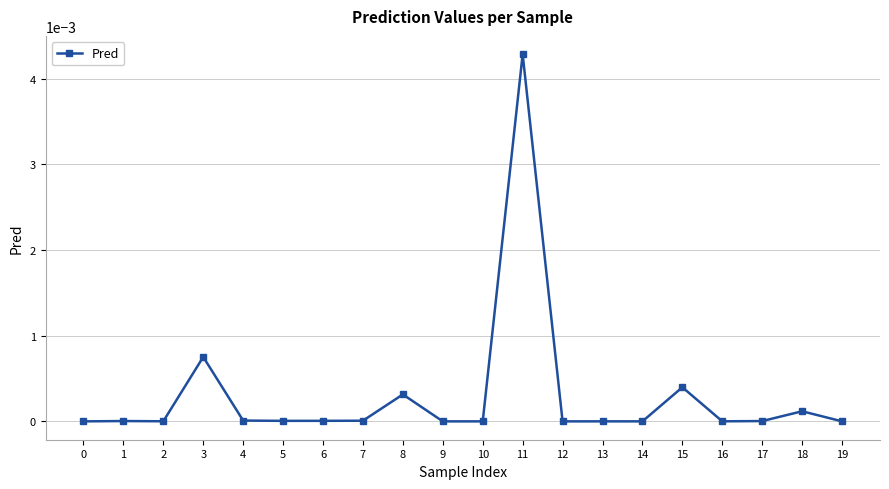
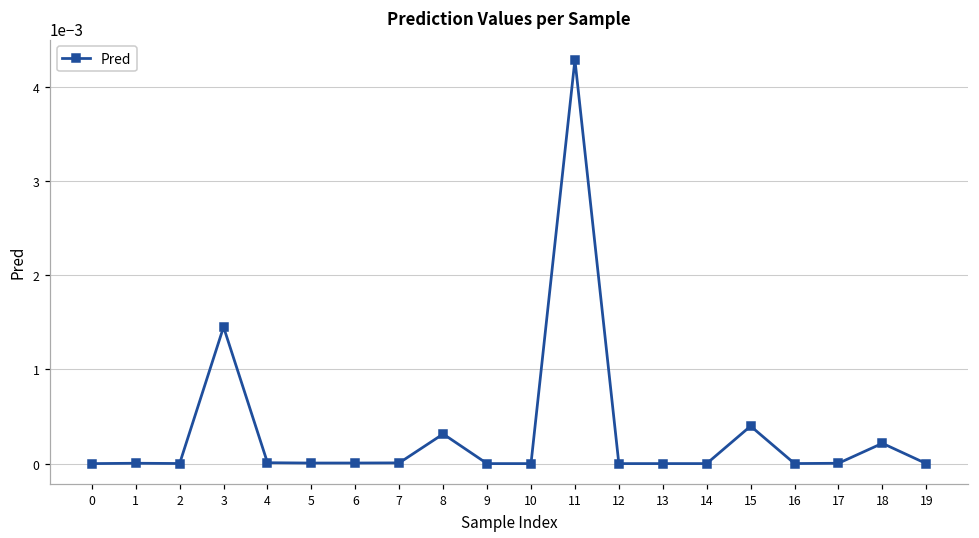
3: 0.0008 -> 0.0014
18: 0.0001 -> 0.0002
